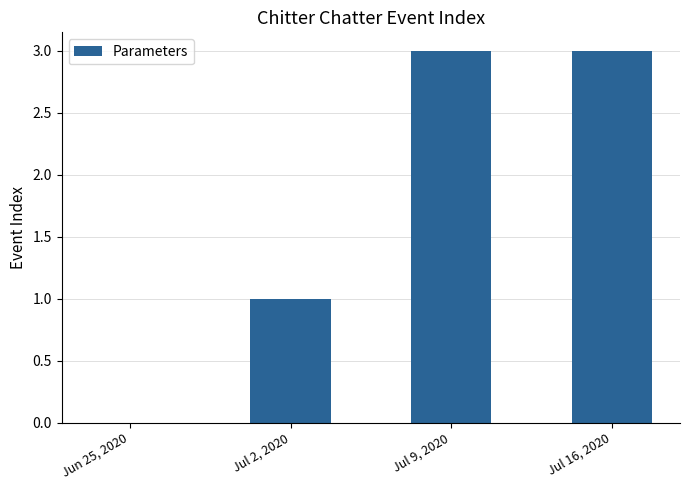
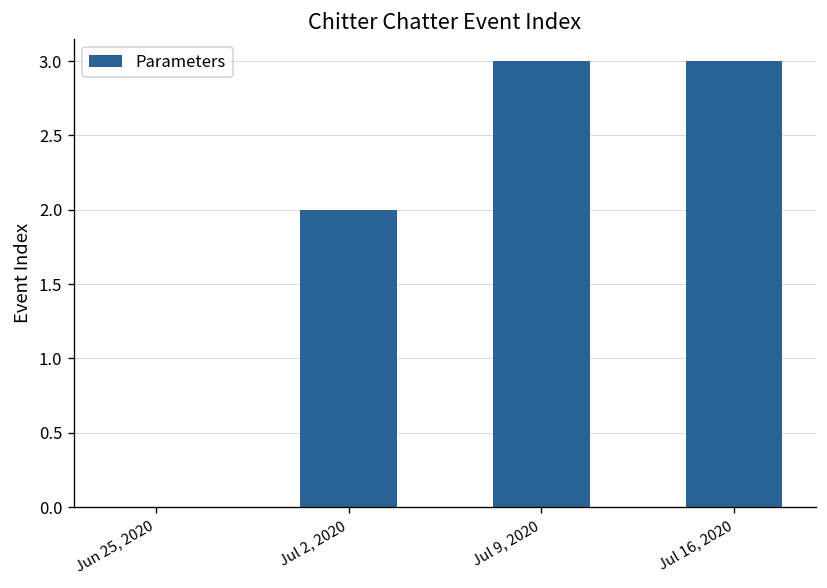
Jul 2, 2020: 1 -> 2
